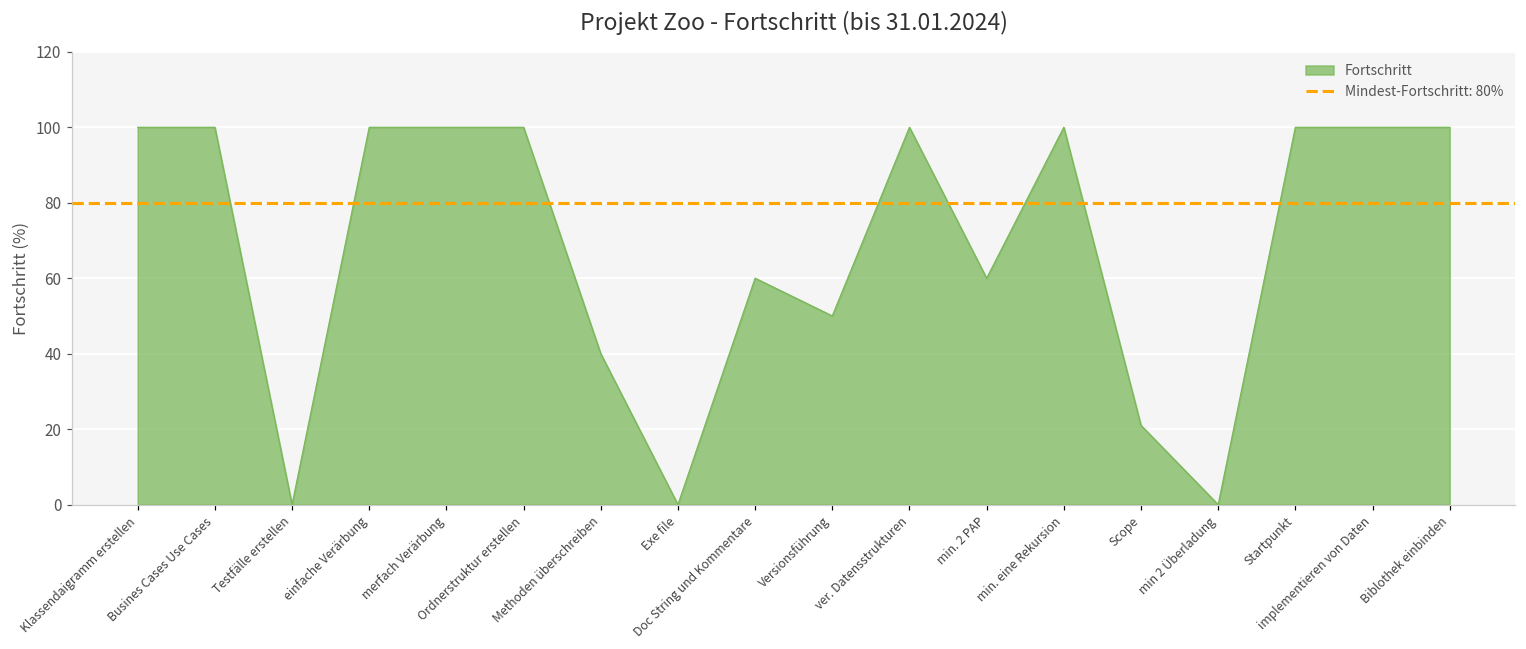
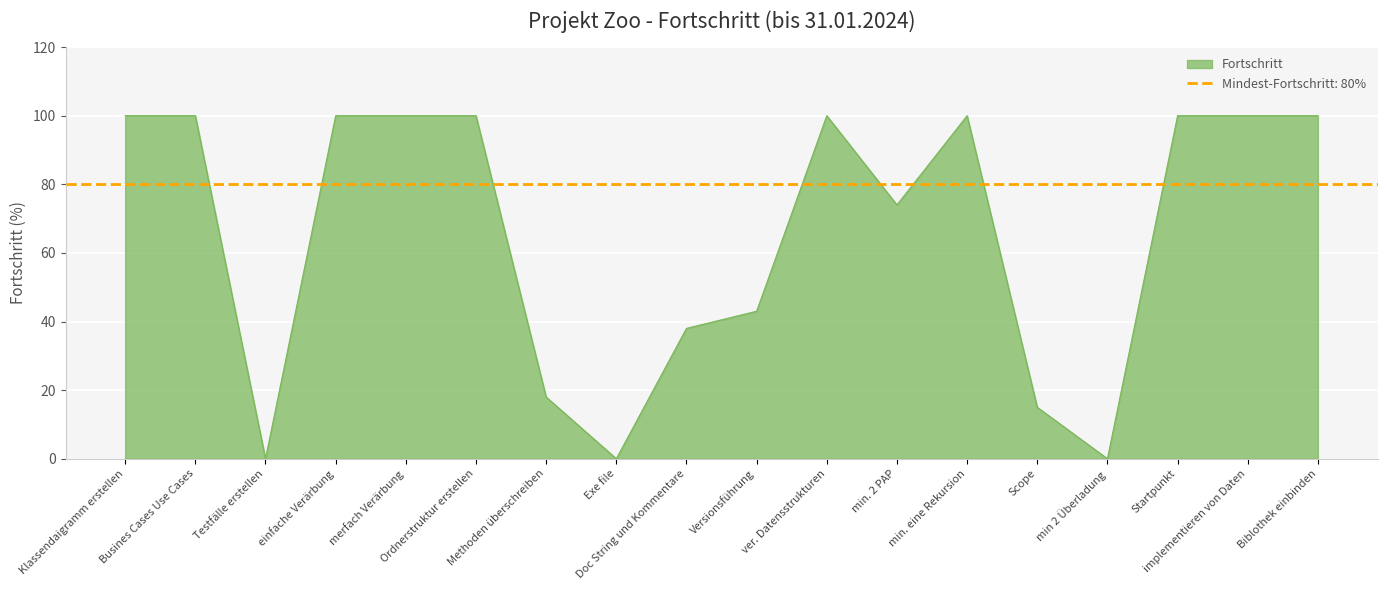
Methoden überschreiben: 40 -> 18
Doc String und Kommentare: 60 -> 38
Versionsführung: 50 -> 43
min. 2 PAP: 60 -> 74
Scope: 21 -> 15
